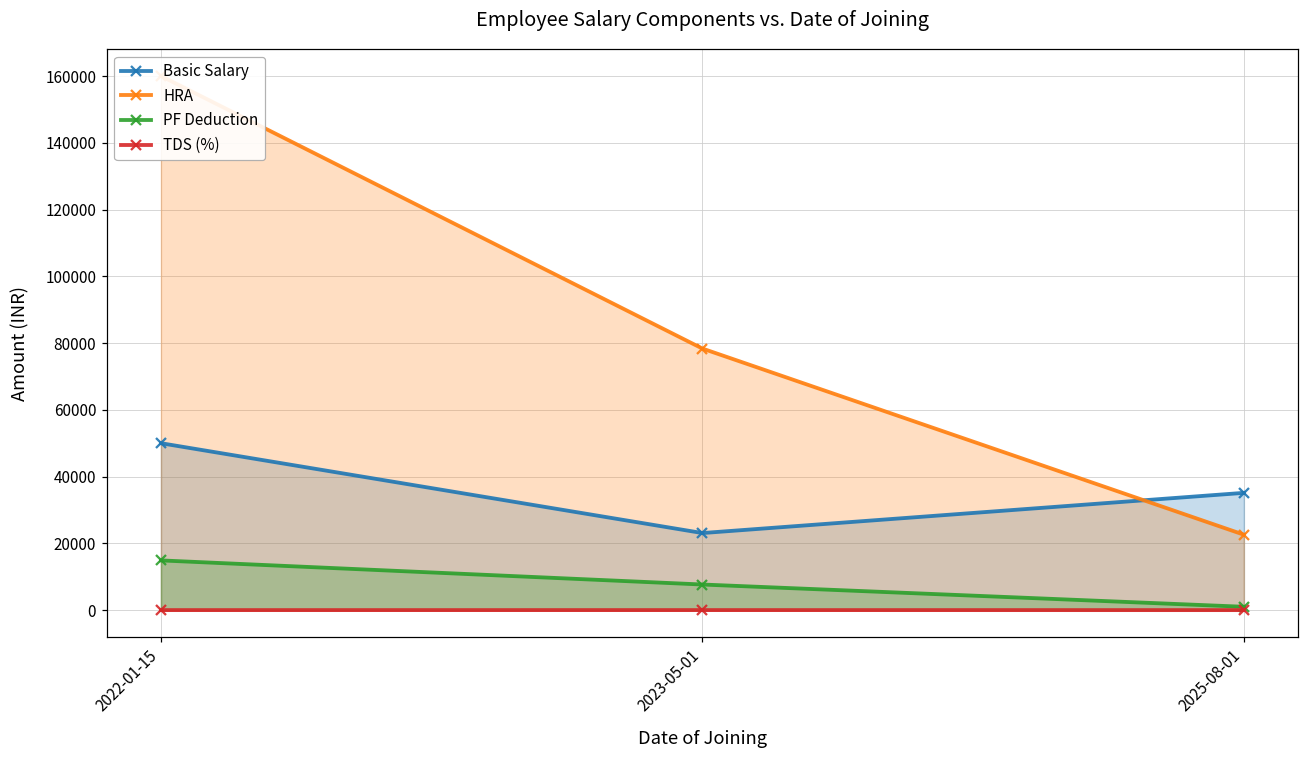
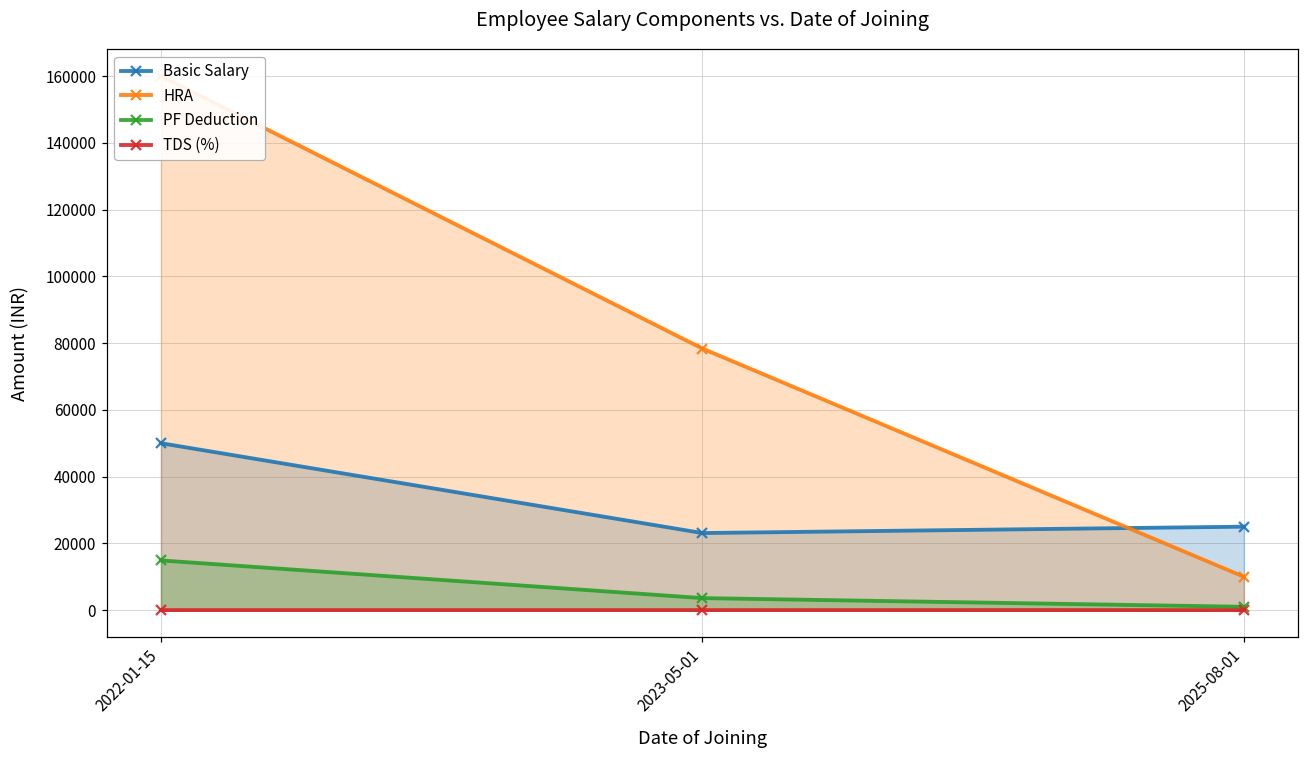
PF Deduction, 2023-05-01: 8000 -> 4000
Basic Salary, 2025-08-01: 35000 -> 25000
HRA, 2025-08-01: 23000 -> 10000
